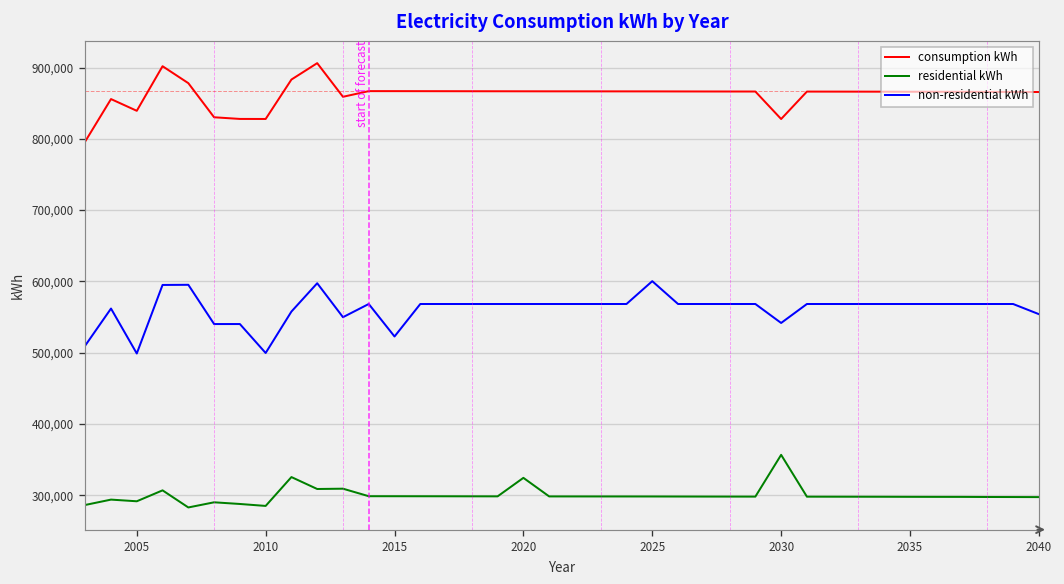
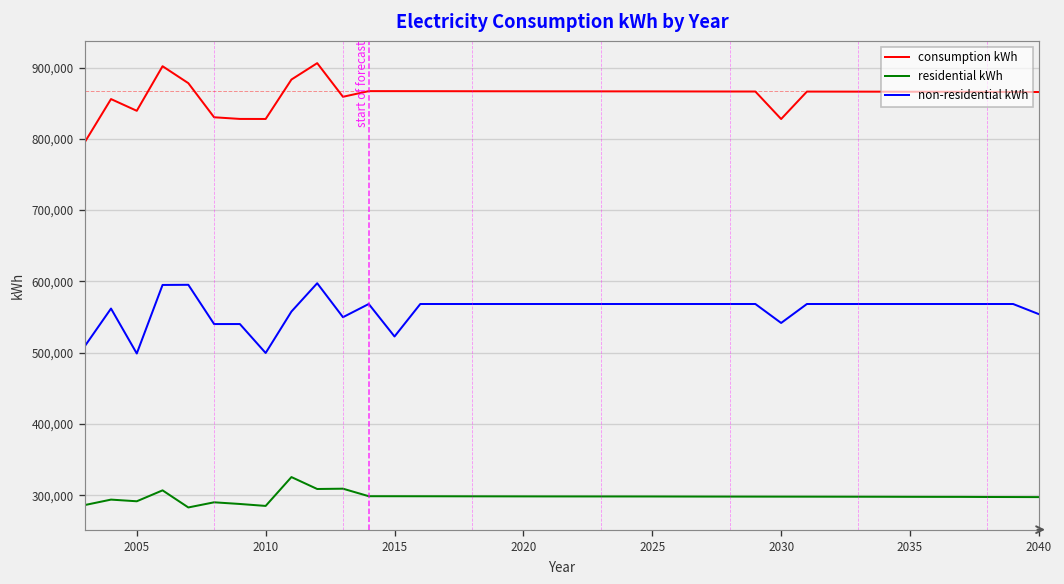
residential kWh, 2020: 320,000 -> 300,000
non-residential kWh, 2025: 600,000 -> 570,000
residential kWh, 2030: 360,000 -> 300,000
